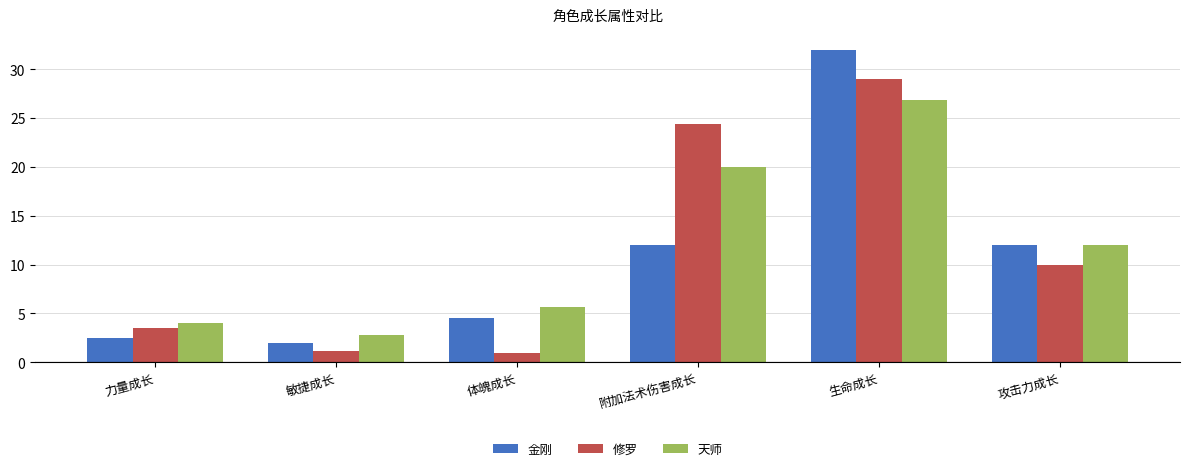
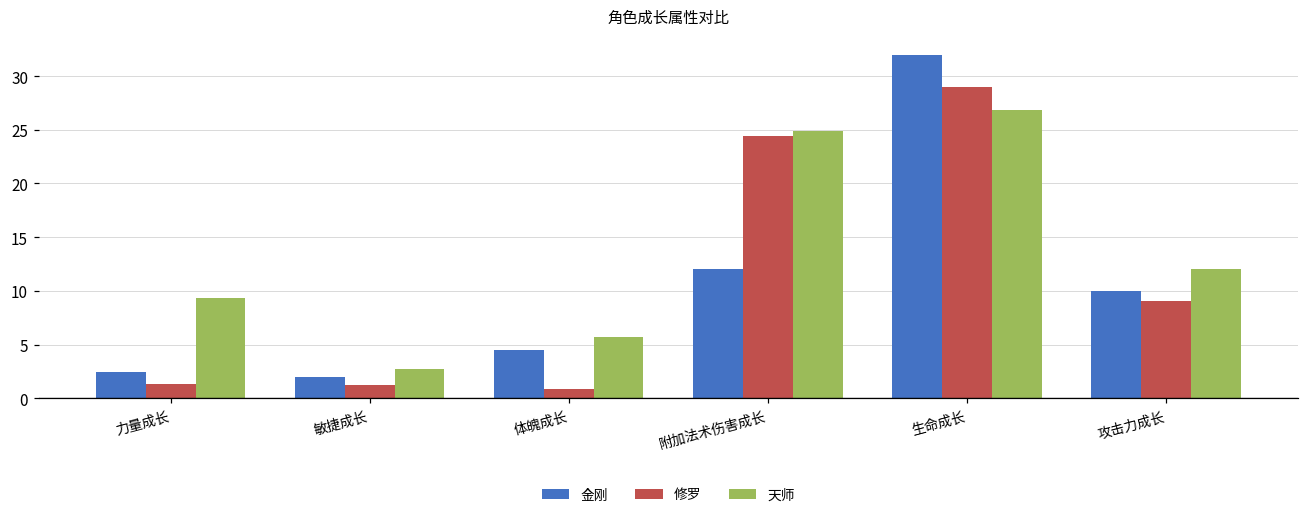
修罗, 力量成长: 4 -> 1
天师, 力量成长: 4 -> 9
天师, 附加法术伤害成长: 20 -> 25
金刚, 攻击力成长: 12 -> 10
修罗, 攻击力成长: 10 -> 9
